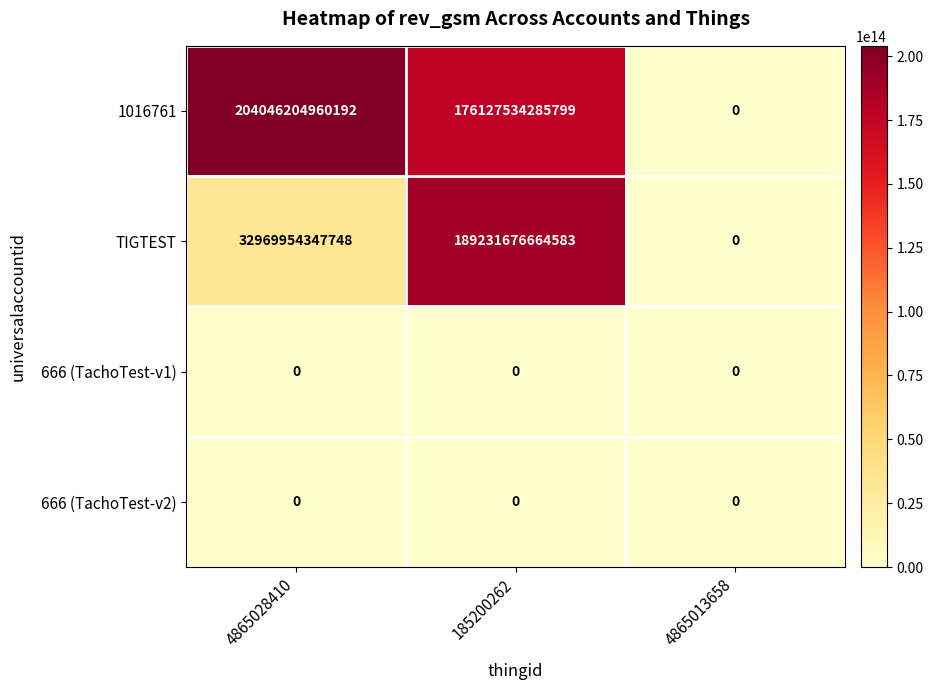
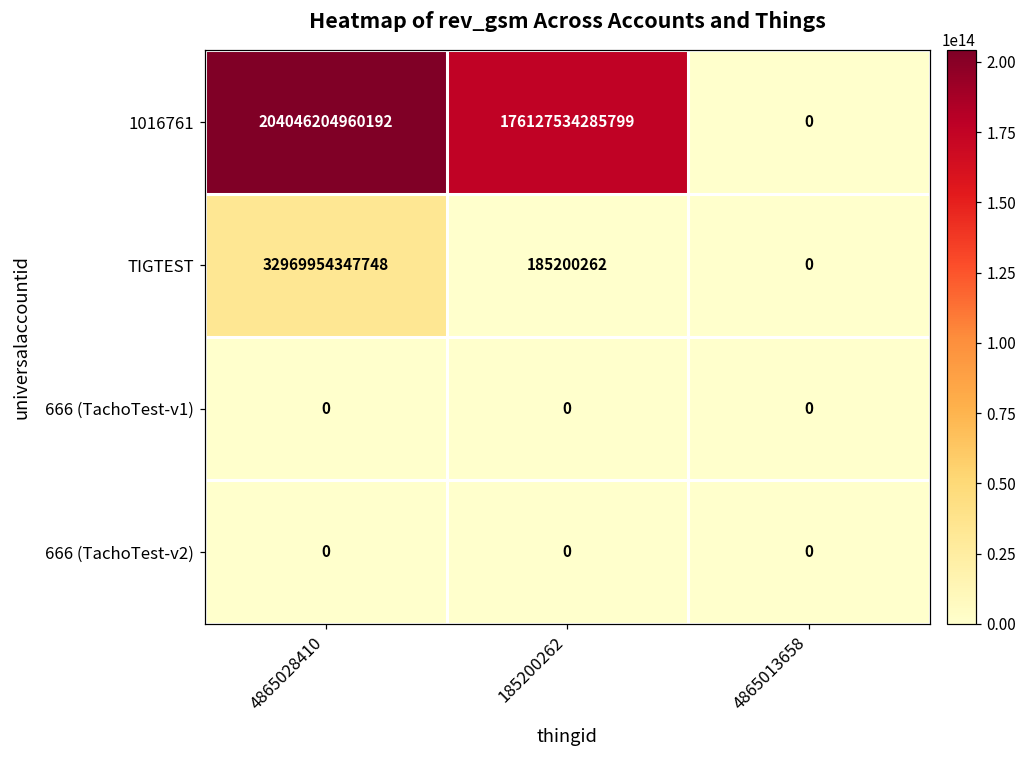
TIGTEST, 185200262: 189231676664583 -> 185200262
